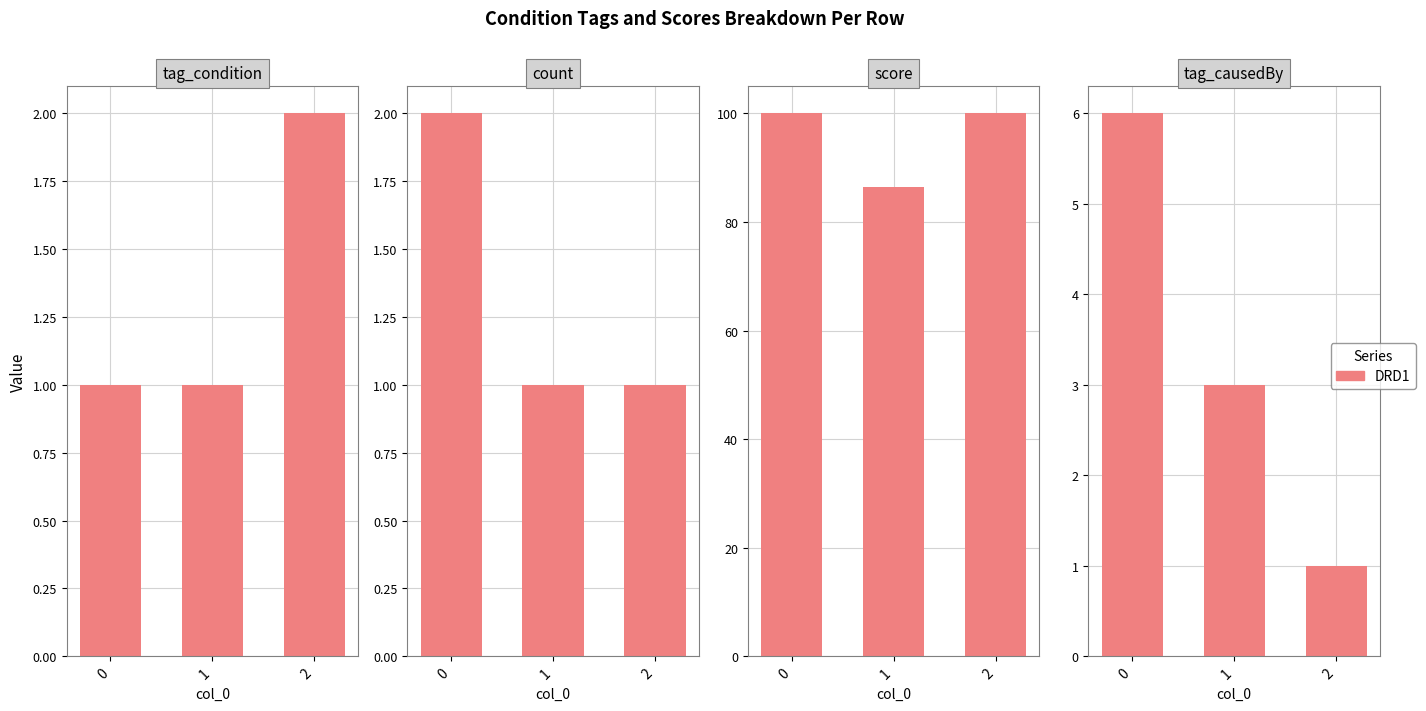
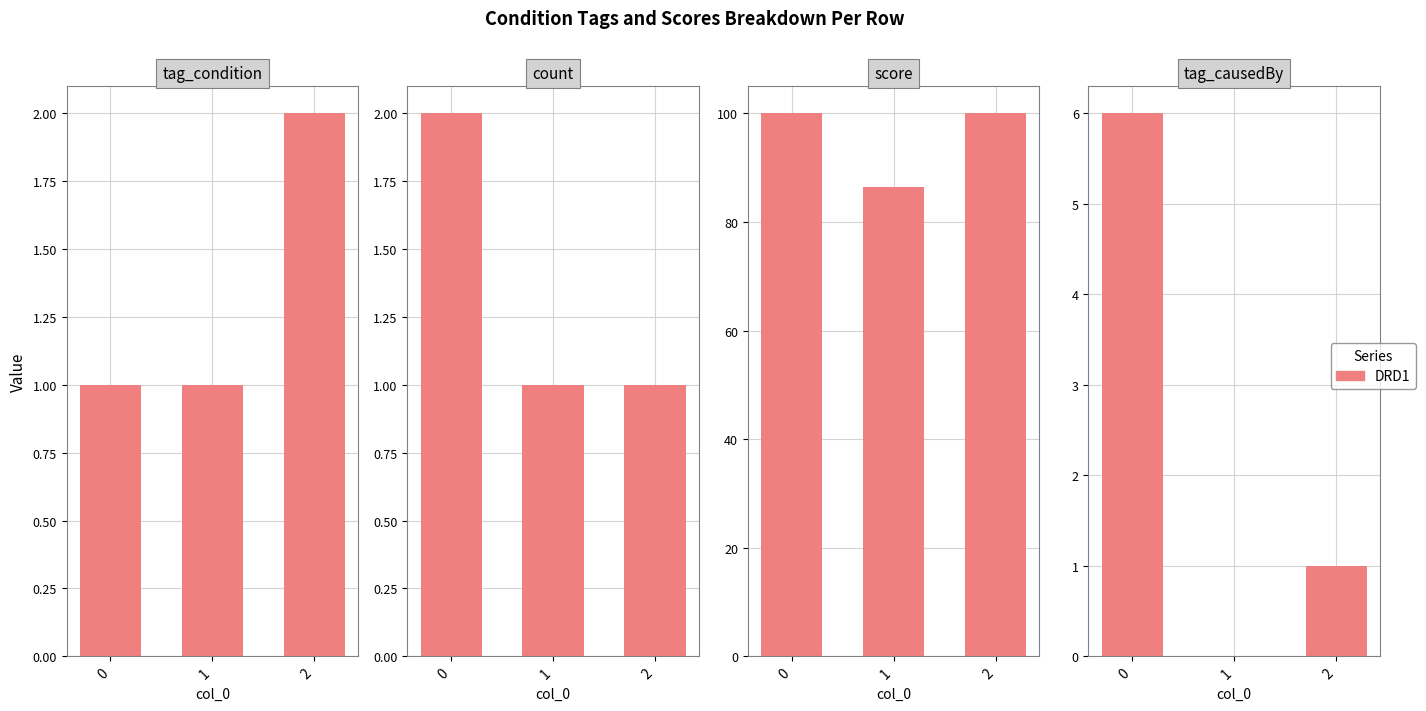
tag_causedBy, 1: 3 -> 0
